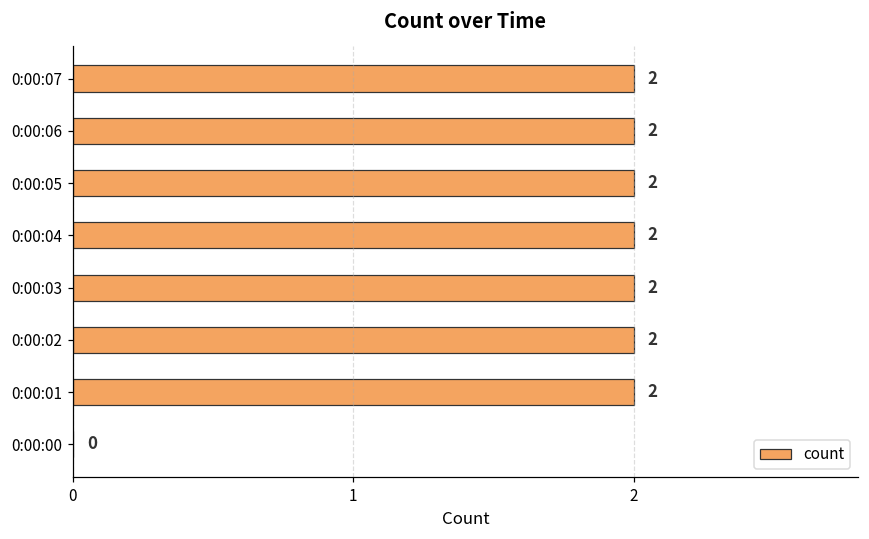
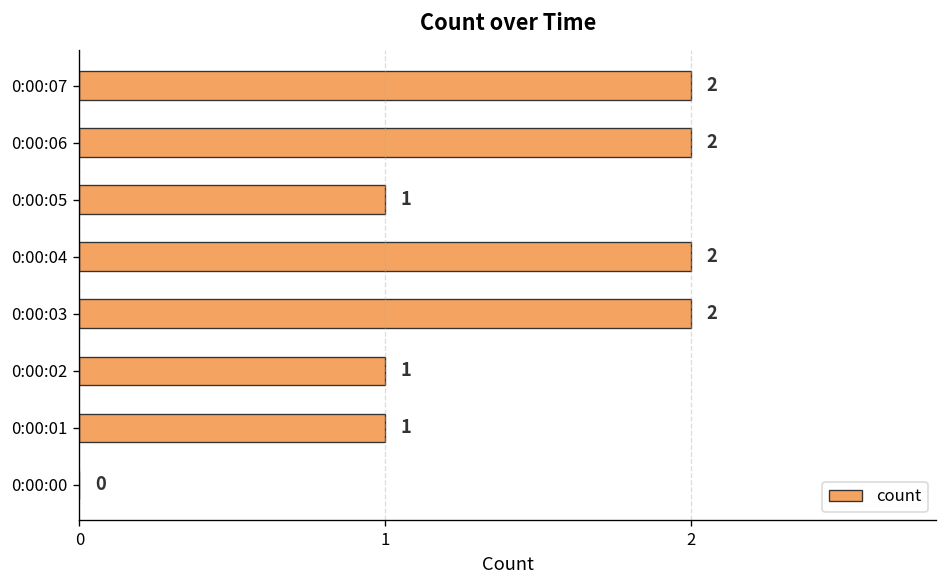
0:00:05: 2 -> 1
0:00:02: 2 -> 1
0:00:01: 2 -> 1
